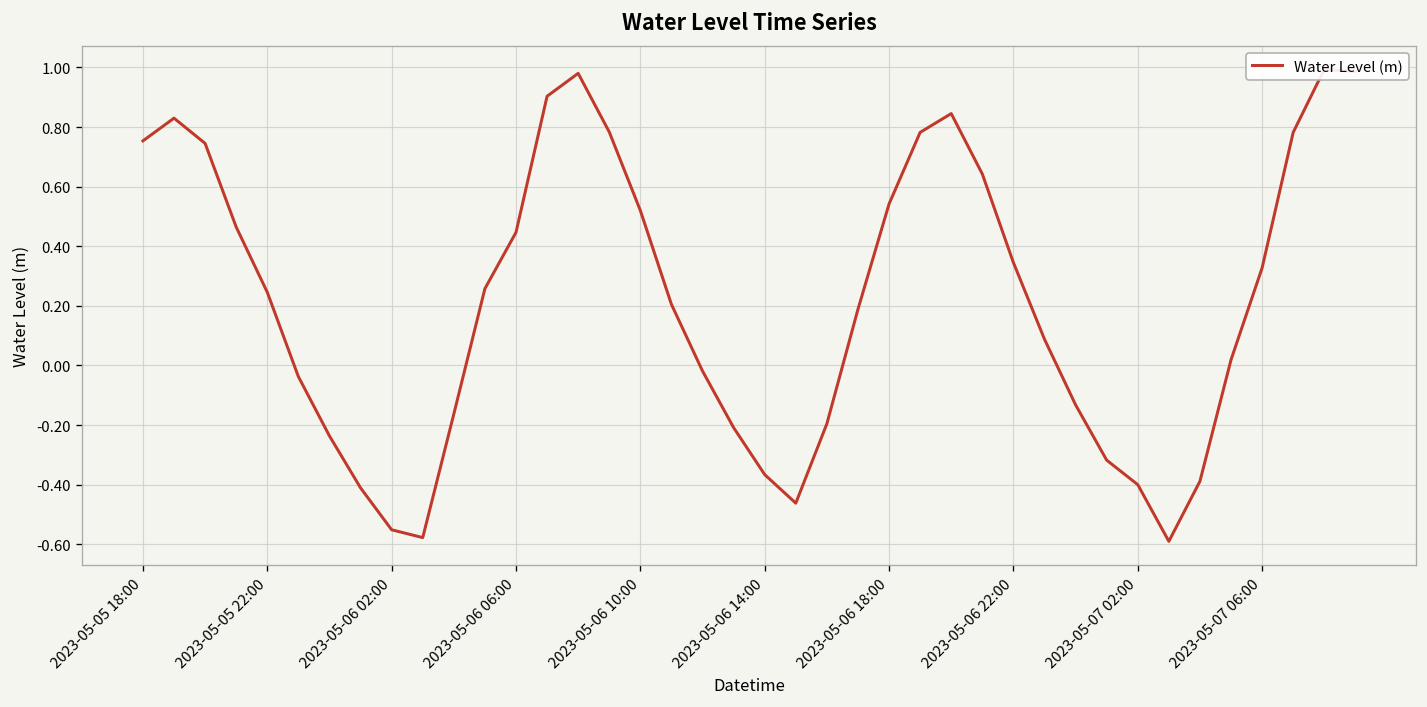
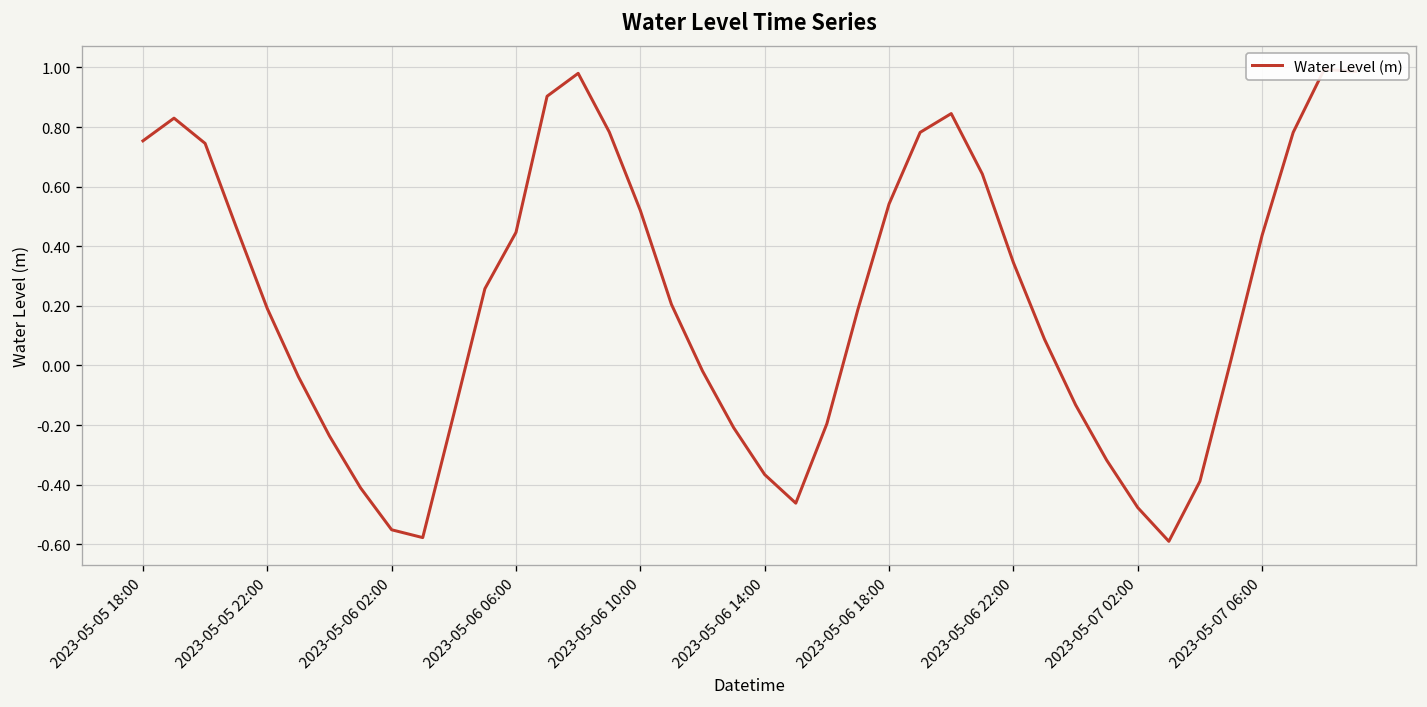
2023-05-05 22:00: 0.25 -> 0.19
2023-05-07 02:00: -0.40 -> -0.48
2023-05-07 06:00: 0.33 -> 0.44
